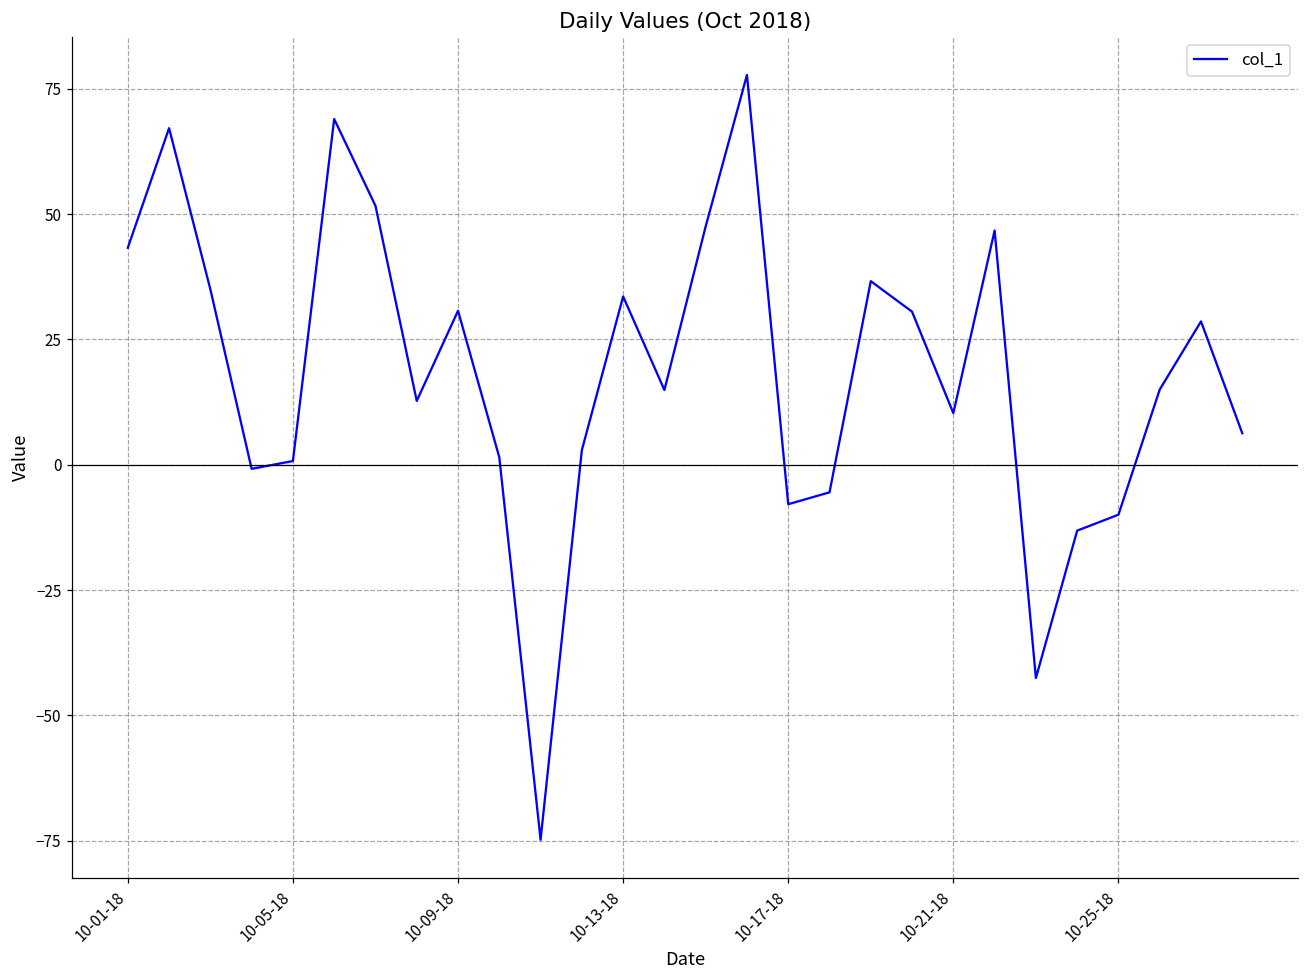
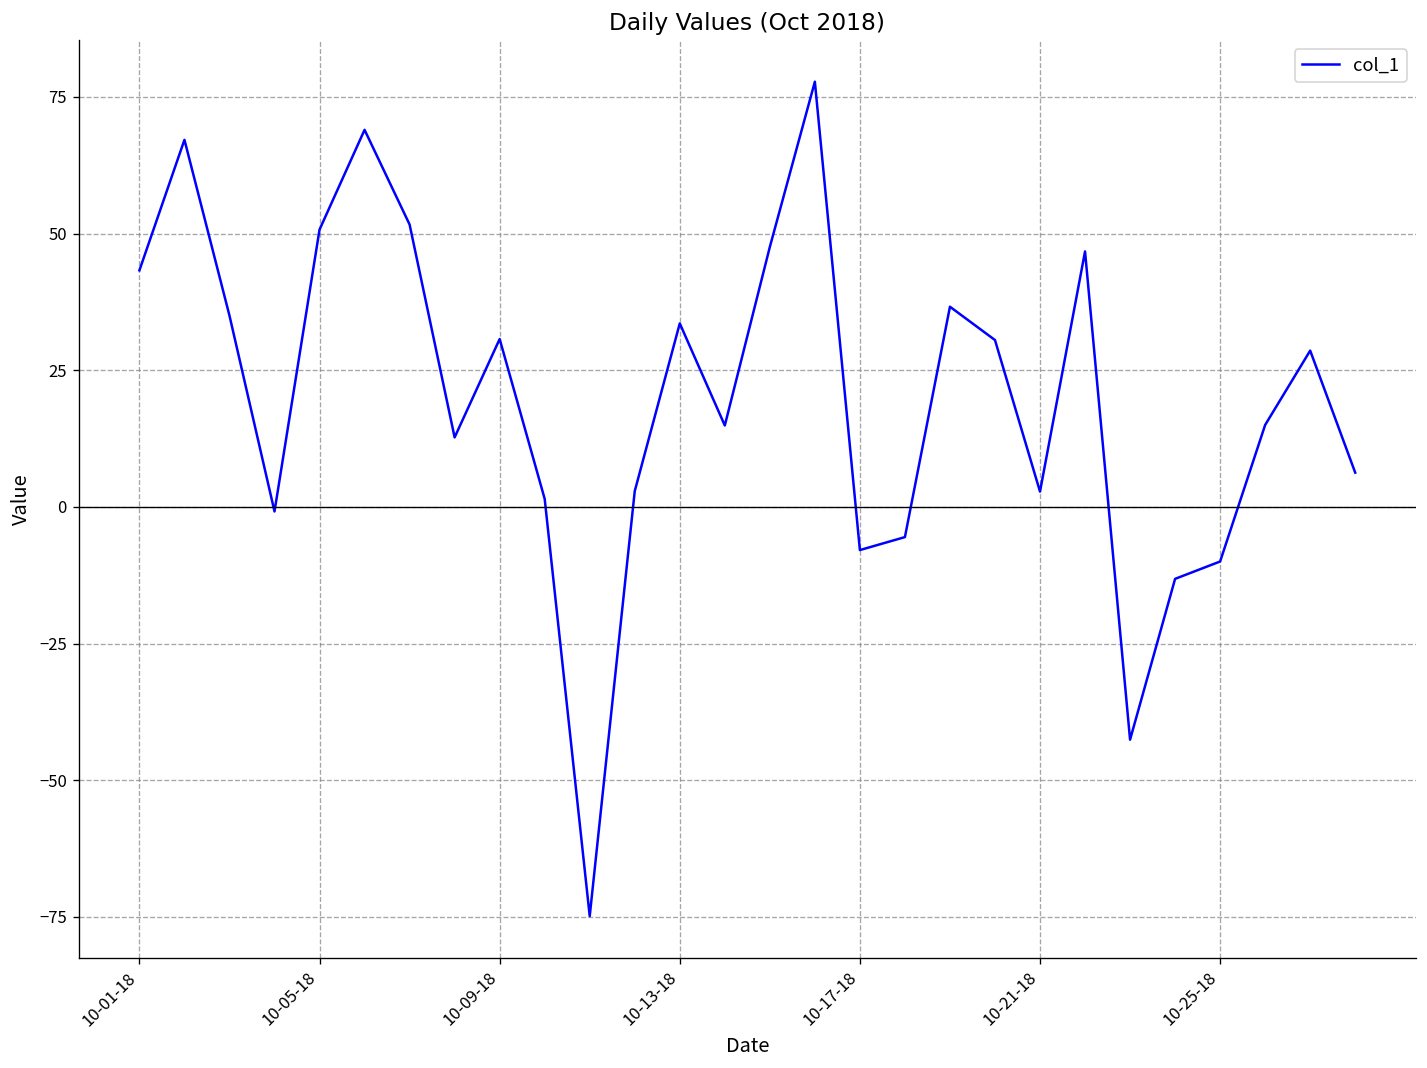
10-05-18: 1 -> 51
10-21-18: 10 -> 3
